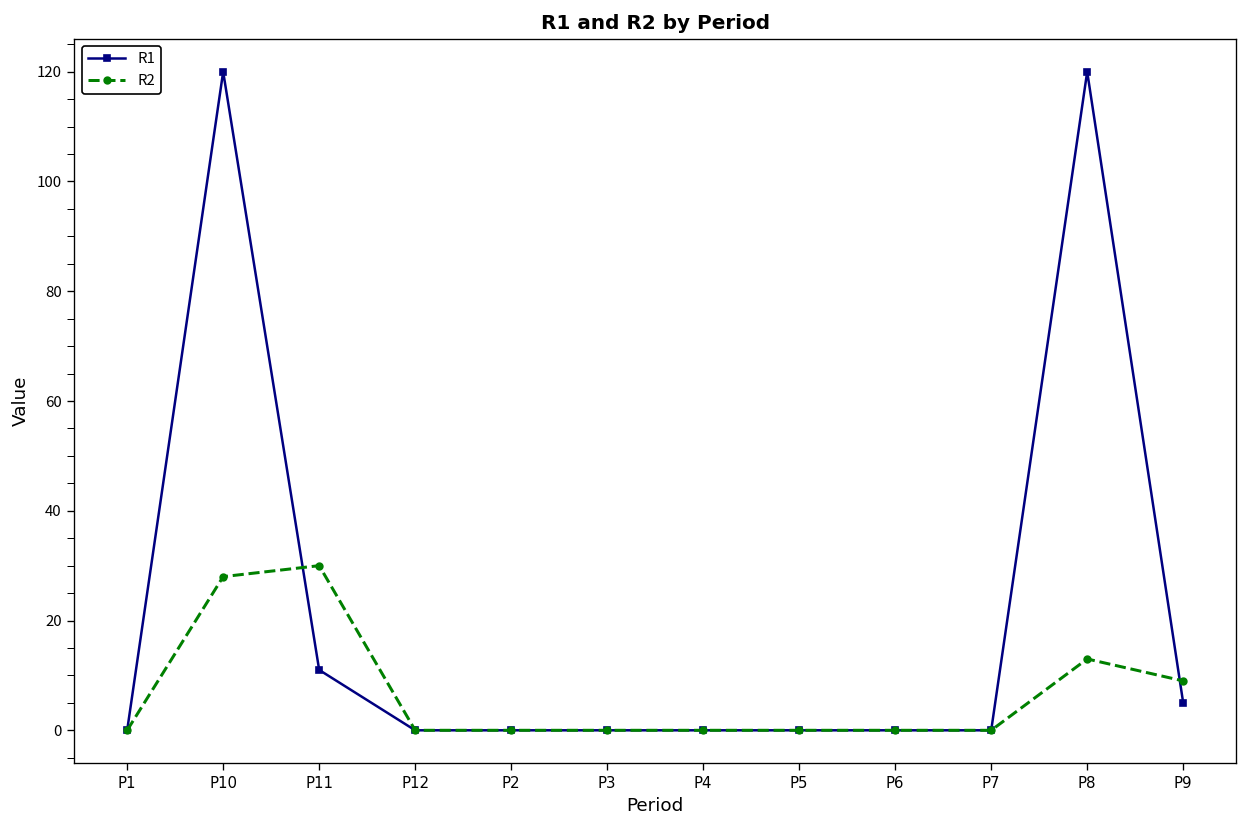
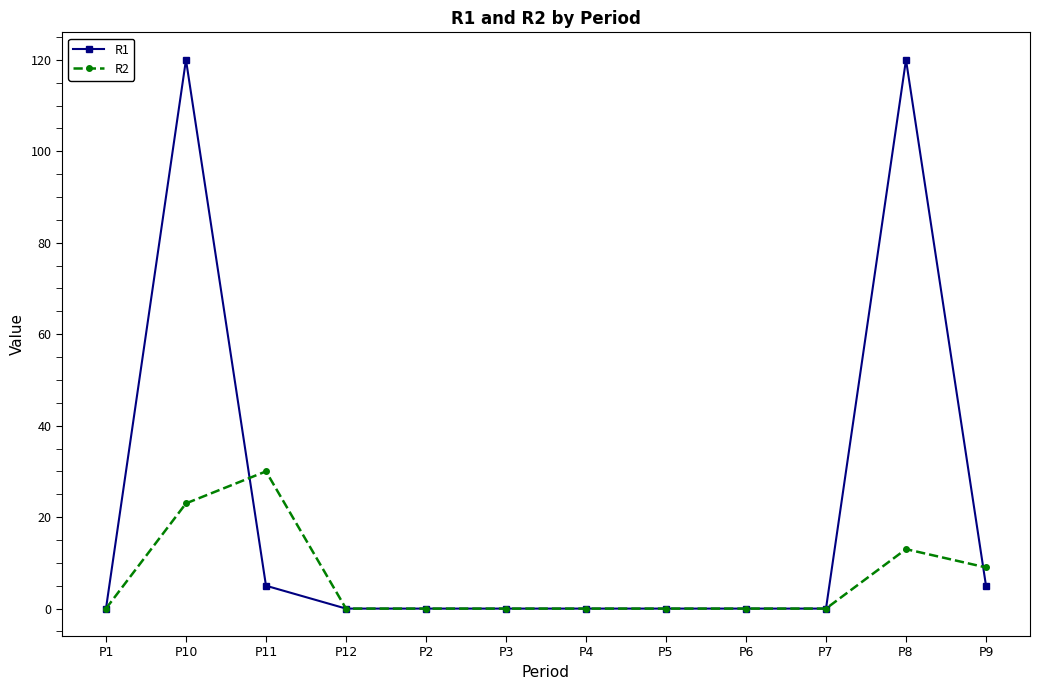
R2, P10: 28 -> 23
R1, P11: 11 -> 5
